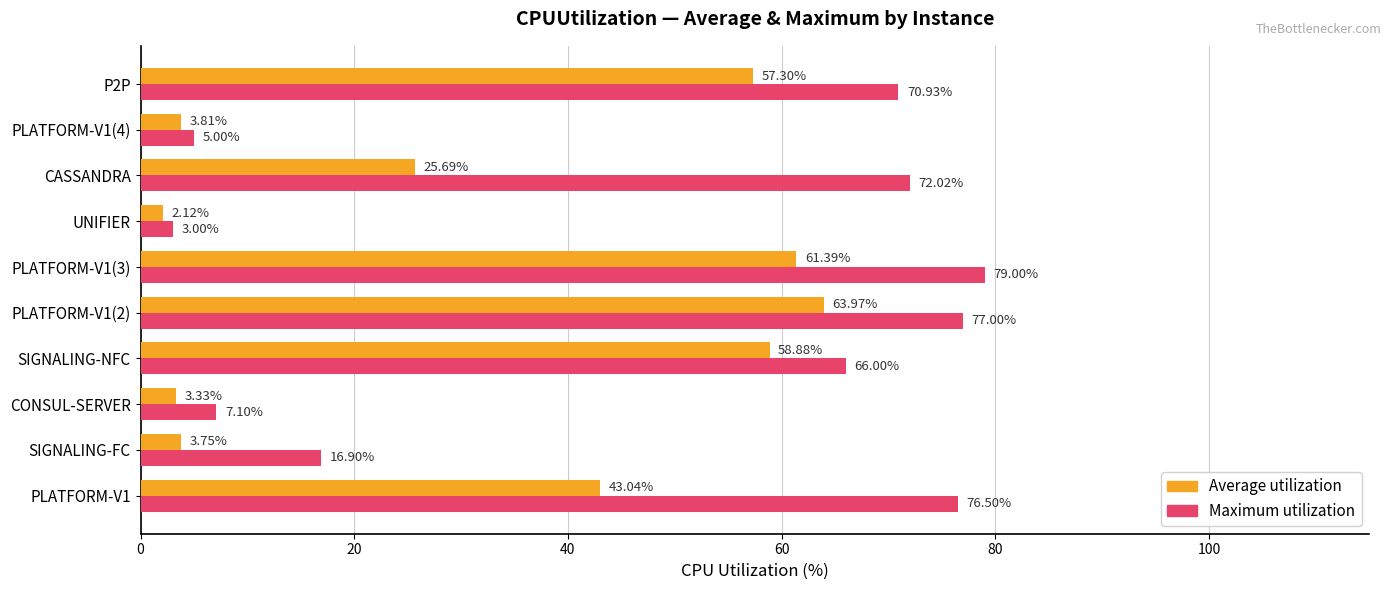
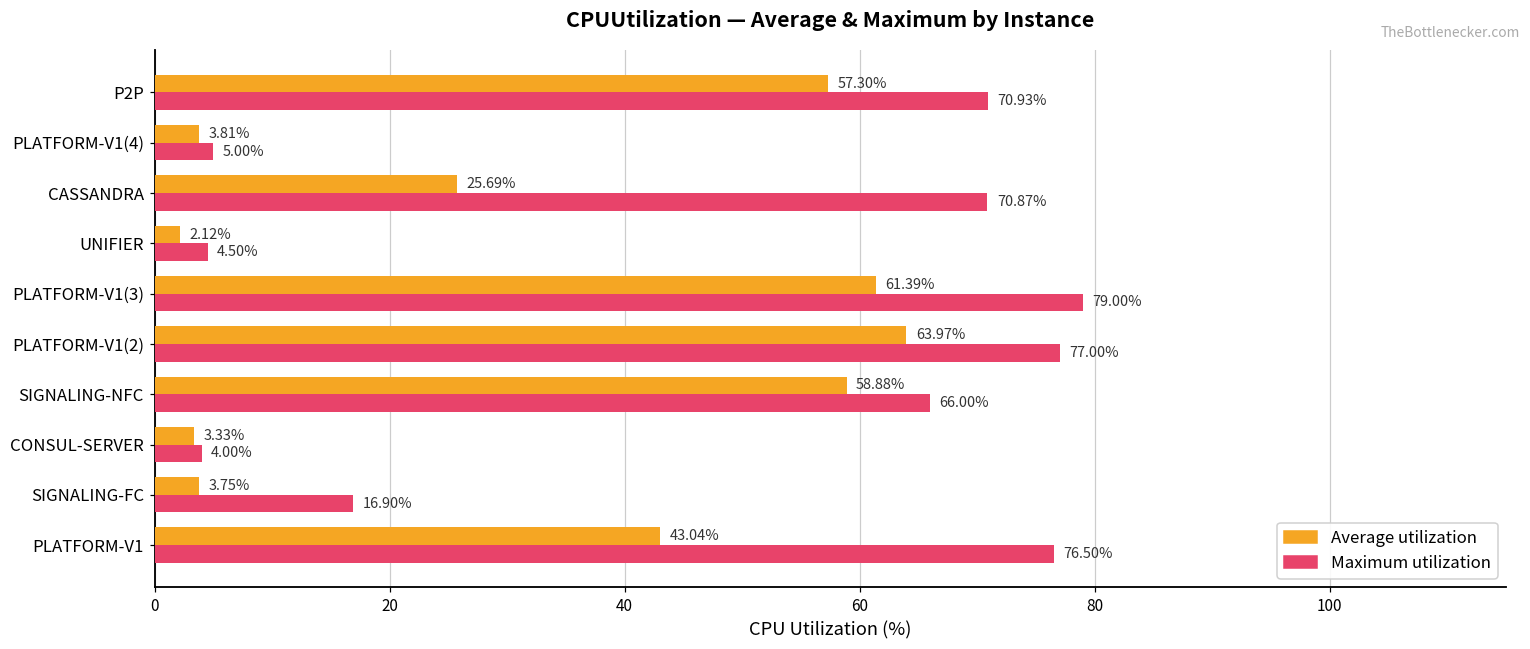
Maximum utilization, CASSANDRA: 72.02% -> 70.87%
Maximum utilization, UNIFIER: 3.00% -> 4.50%
Maximum utilization, CONSUL-SERVER: 7.10% -> 4.00%
